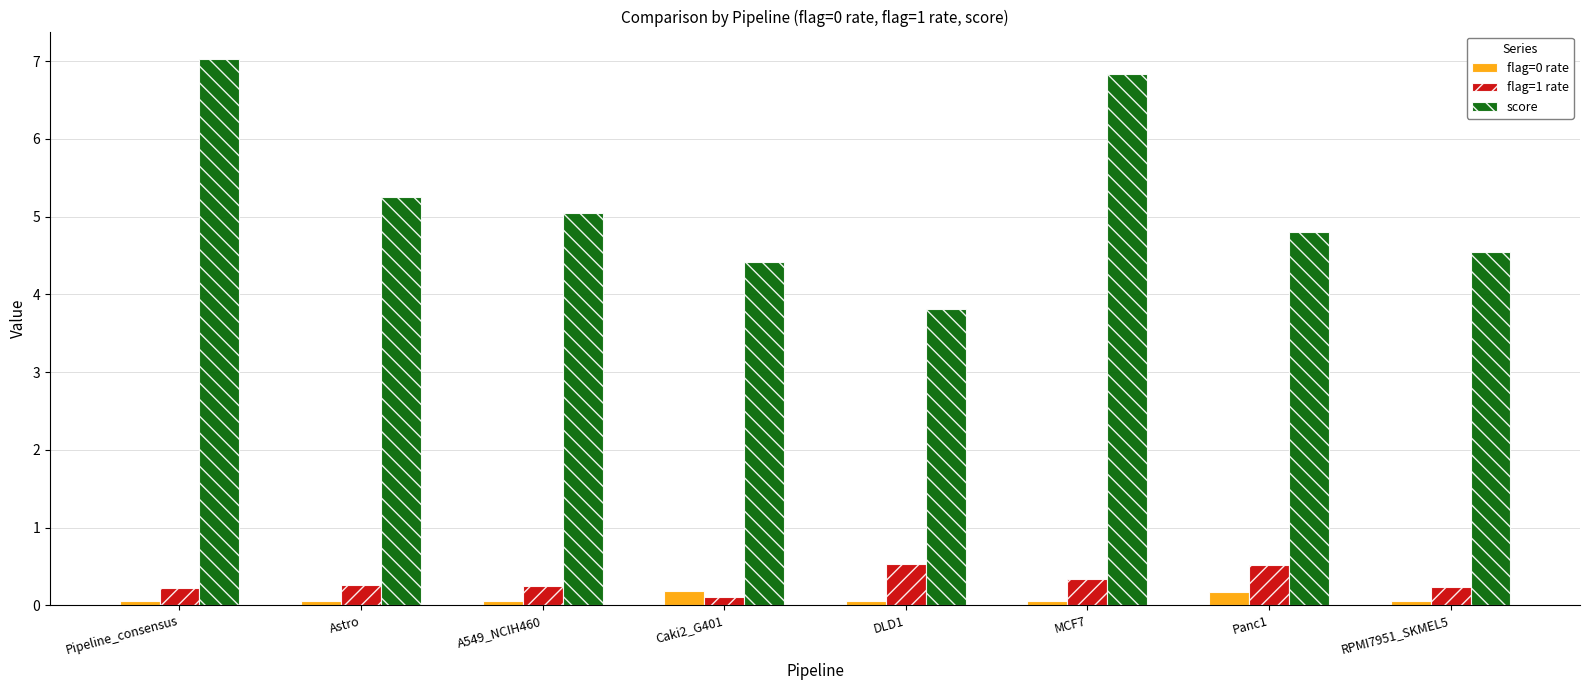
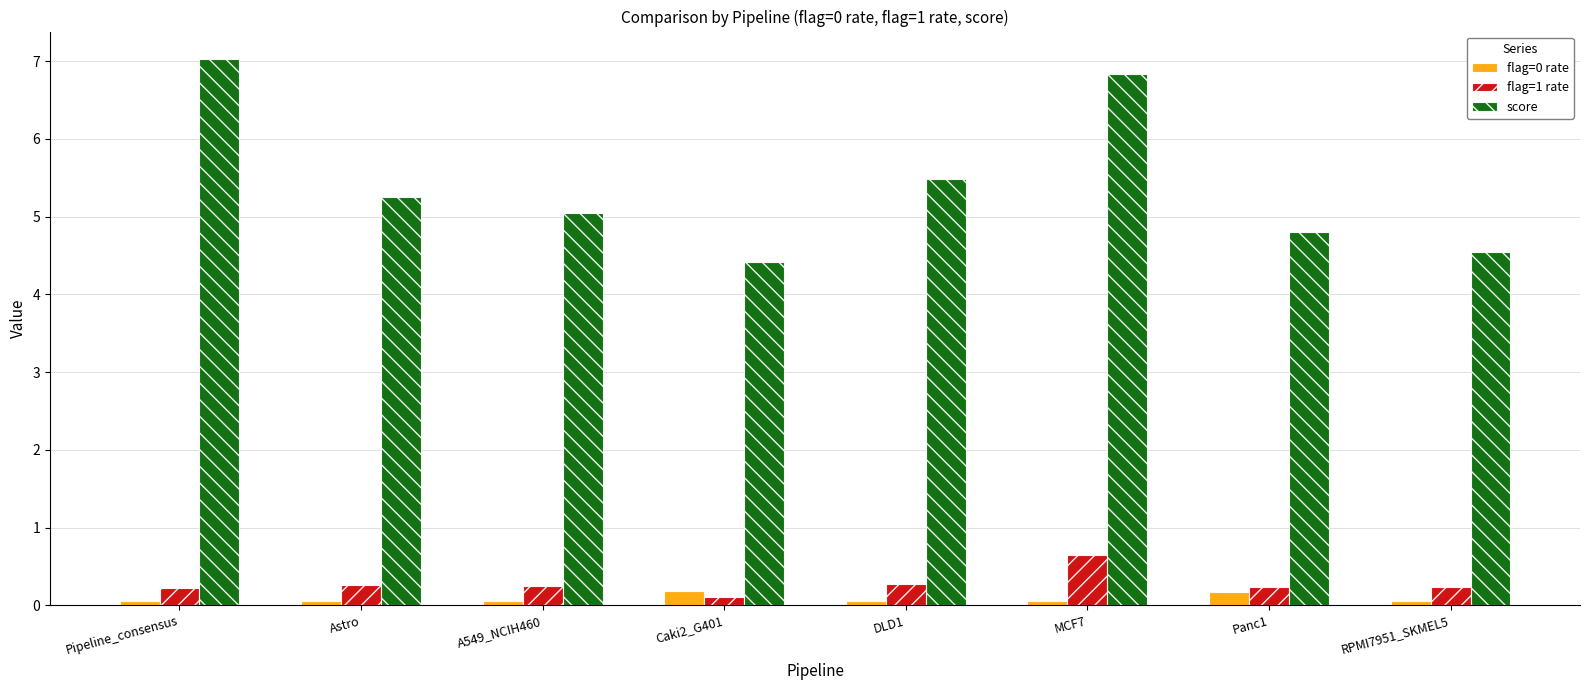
flag=1 rate, DLD1: 0.5 -> 0.3
score, DLD1: 3.8 -> 5.5
flag=1 rate, MCF7: 0.3 -> 0.6
flag=1 rate, Panc1: 0.5 -> 0.2
